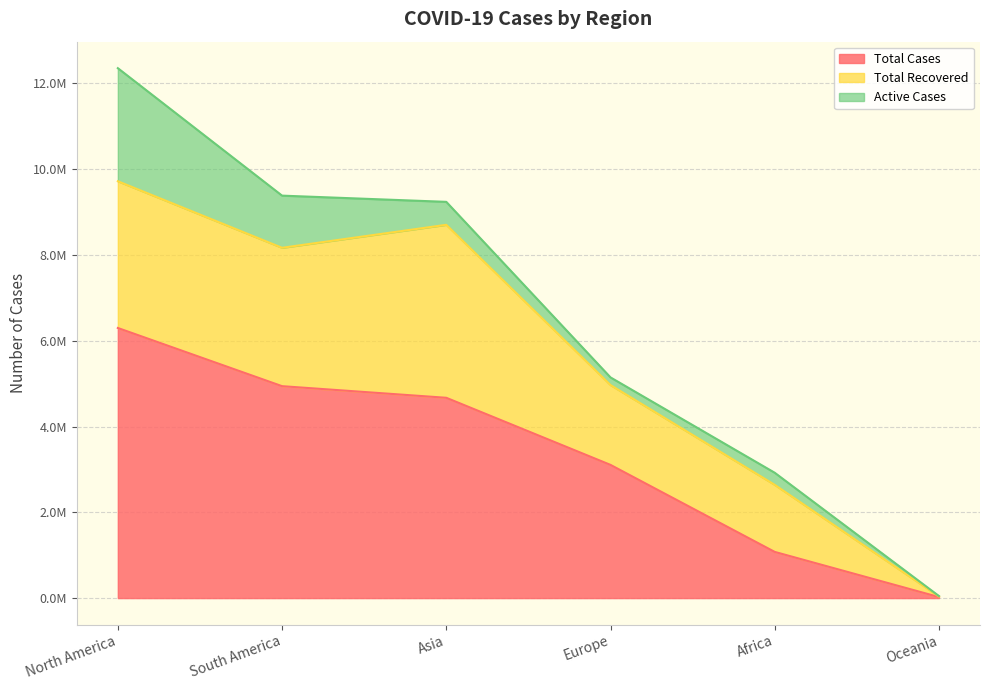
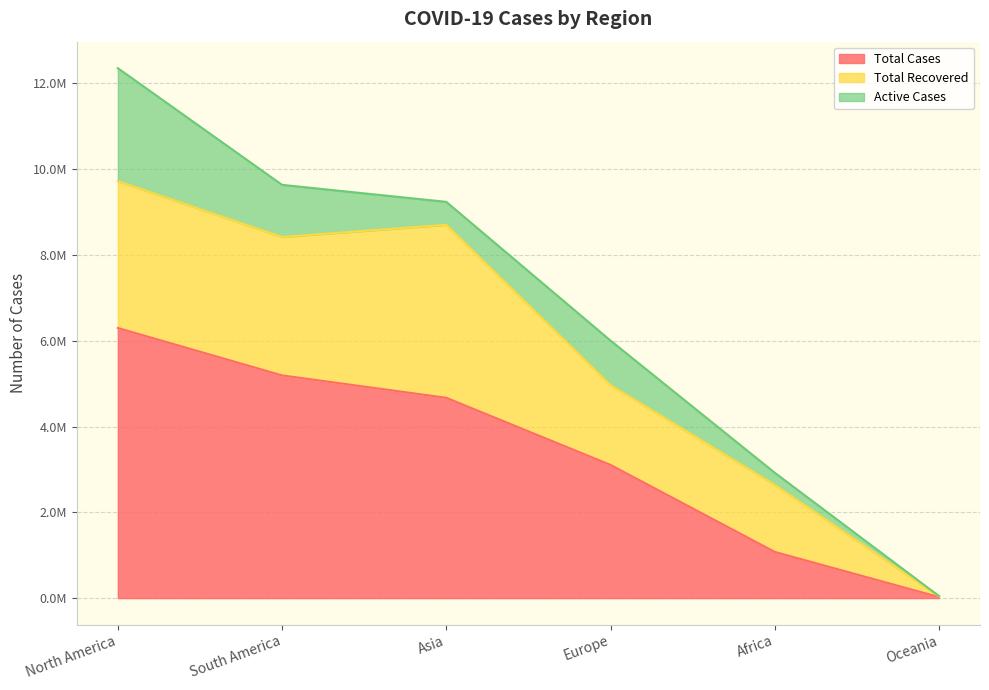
Total Cases, South America: 4900000 -> 5200000
Active Cases, Europe: 200000 -> 1000000
